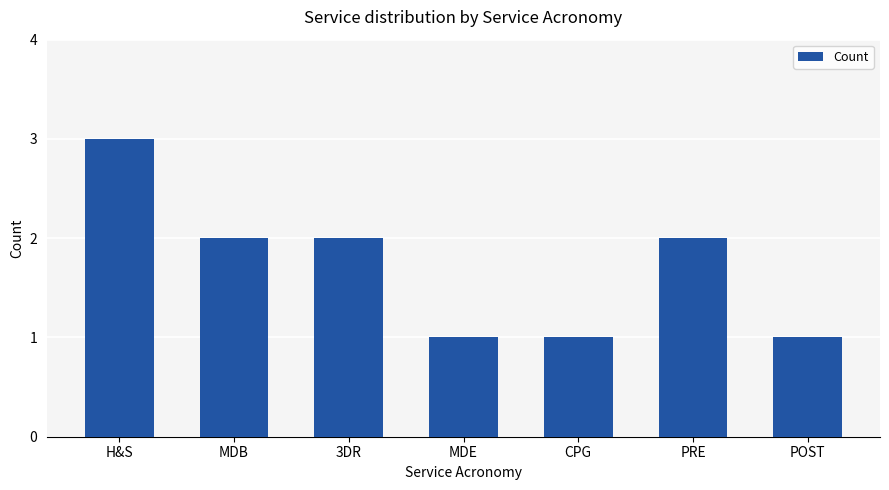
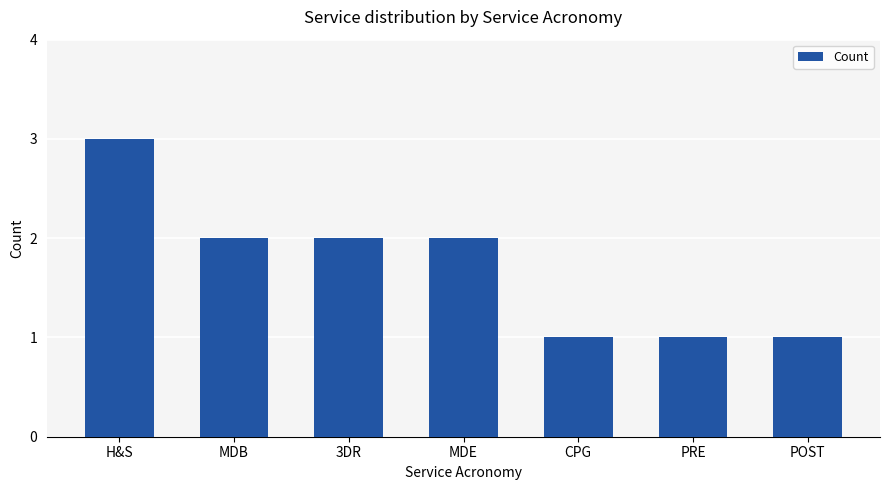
MDE: 1 -> 2
PRE: 2 -> 1
